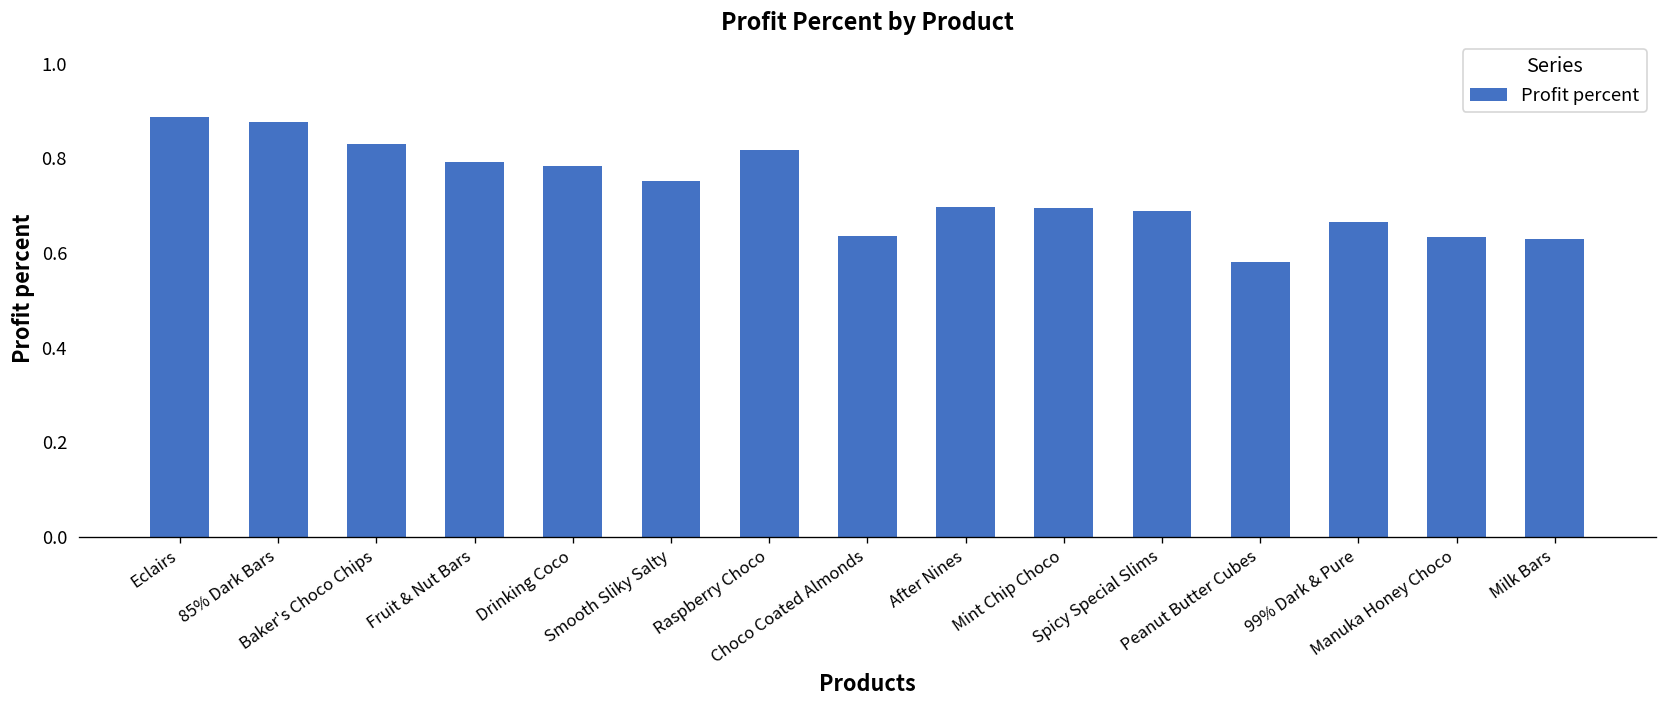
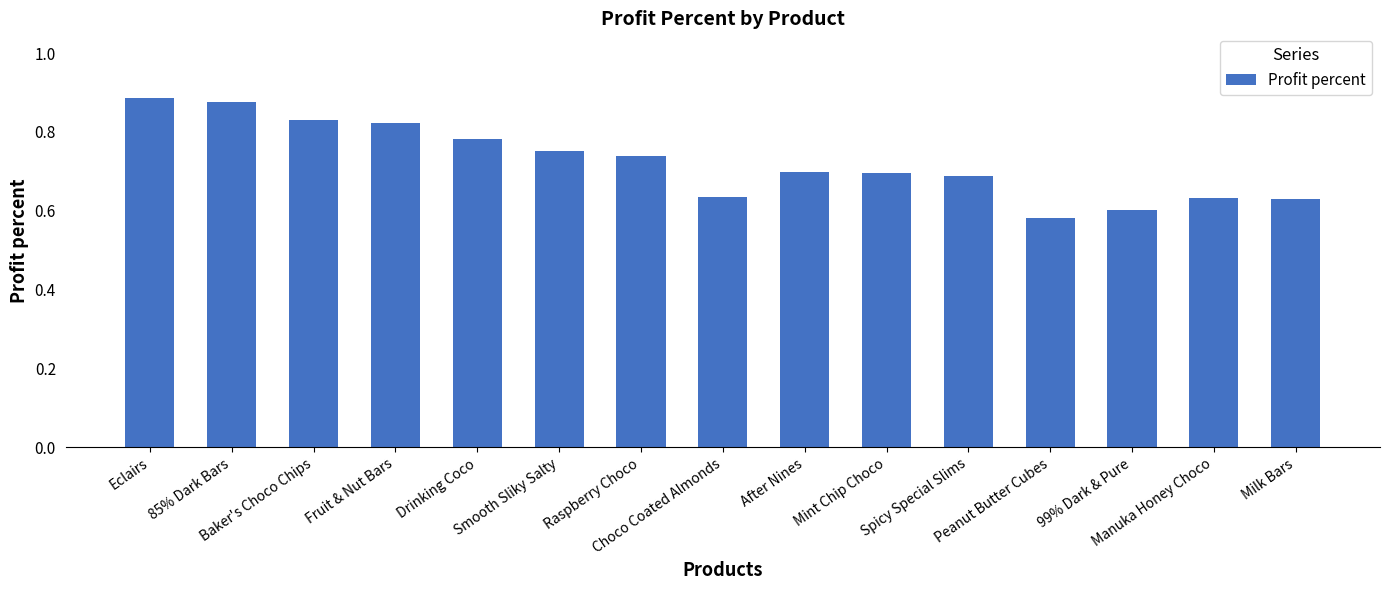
Fruit & Nut Bars: 0.79 -> 0.82
Raspberry Choco: 0.82 -> 0.74
99% Dark & Pure: 0.67 -> 0.60
